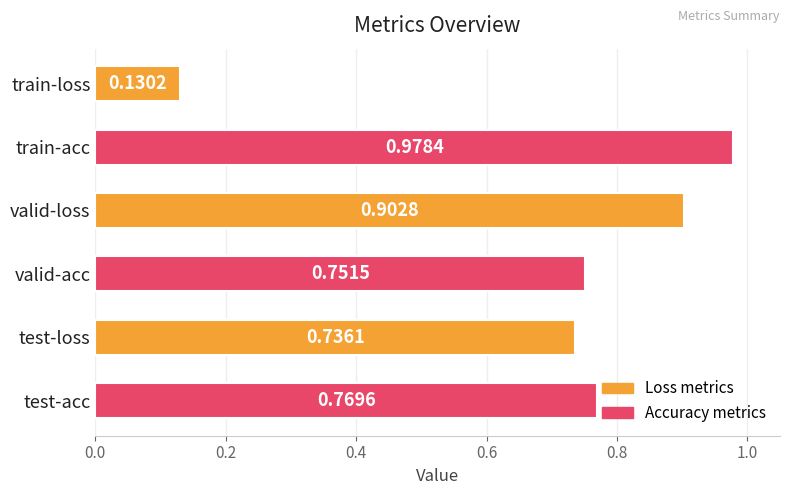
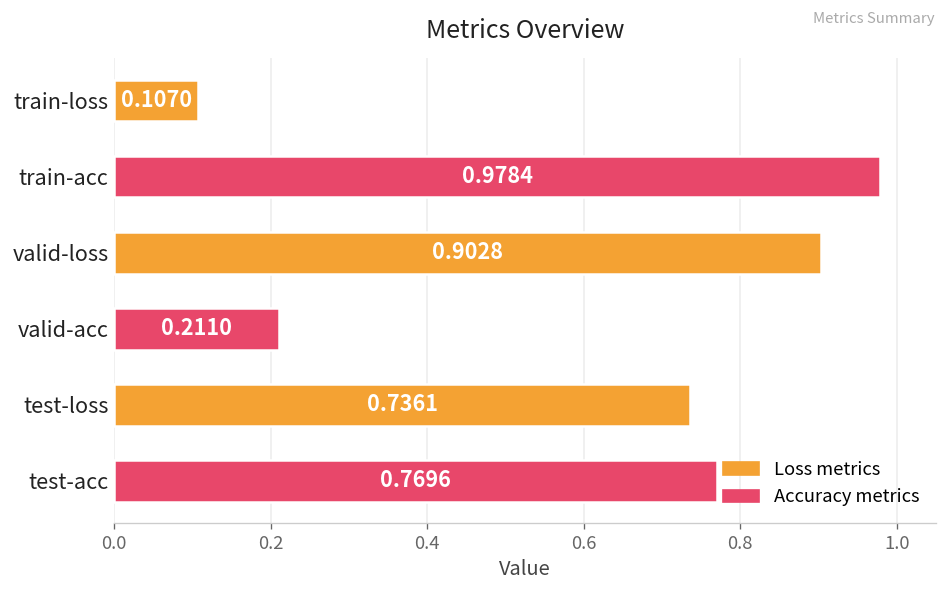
train-loss: 0.1302 -> 0.1070
valid-acc: 0.7515 -> 0.2110
